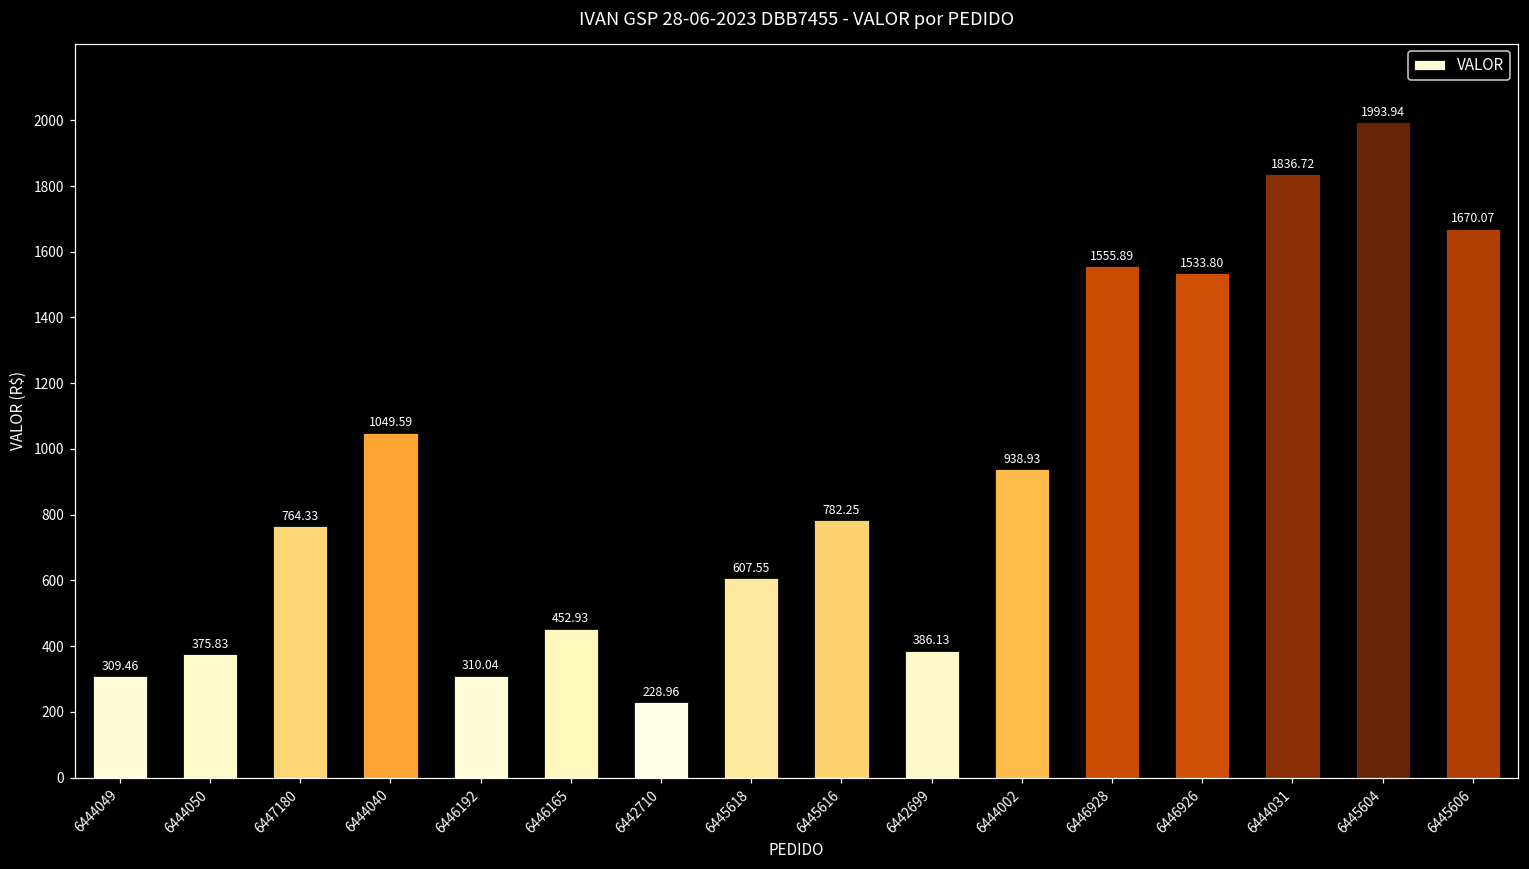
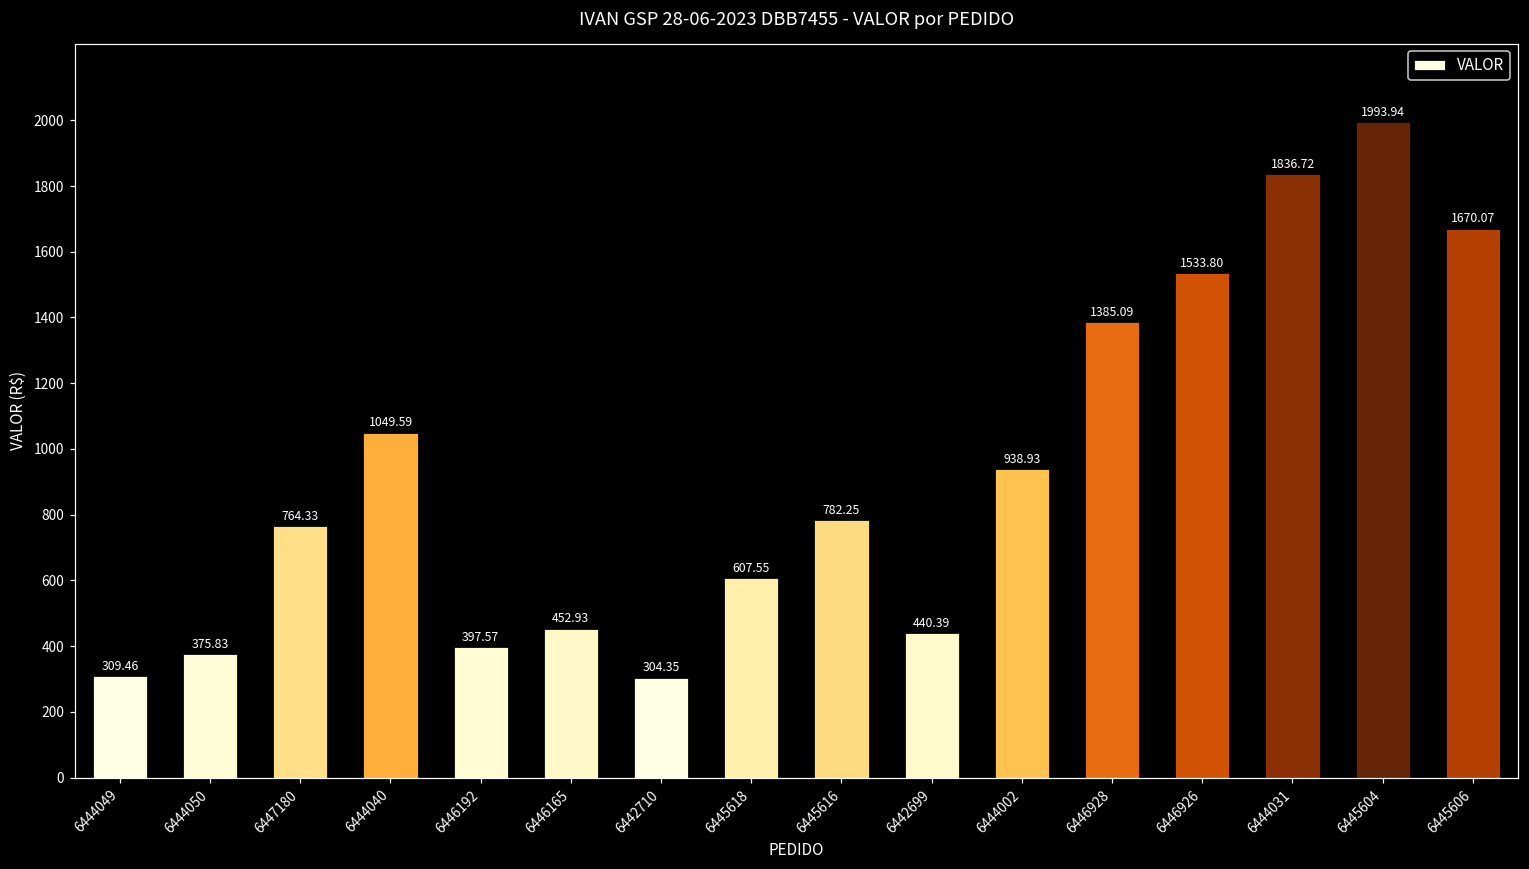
6446192: 310.04 -> 397.57
6442710: 228.96 -> 304.35
6442699: 386.13 -> 440.39
6446928: 1555.89 -> 1385.09
